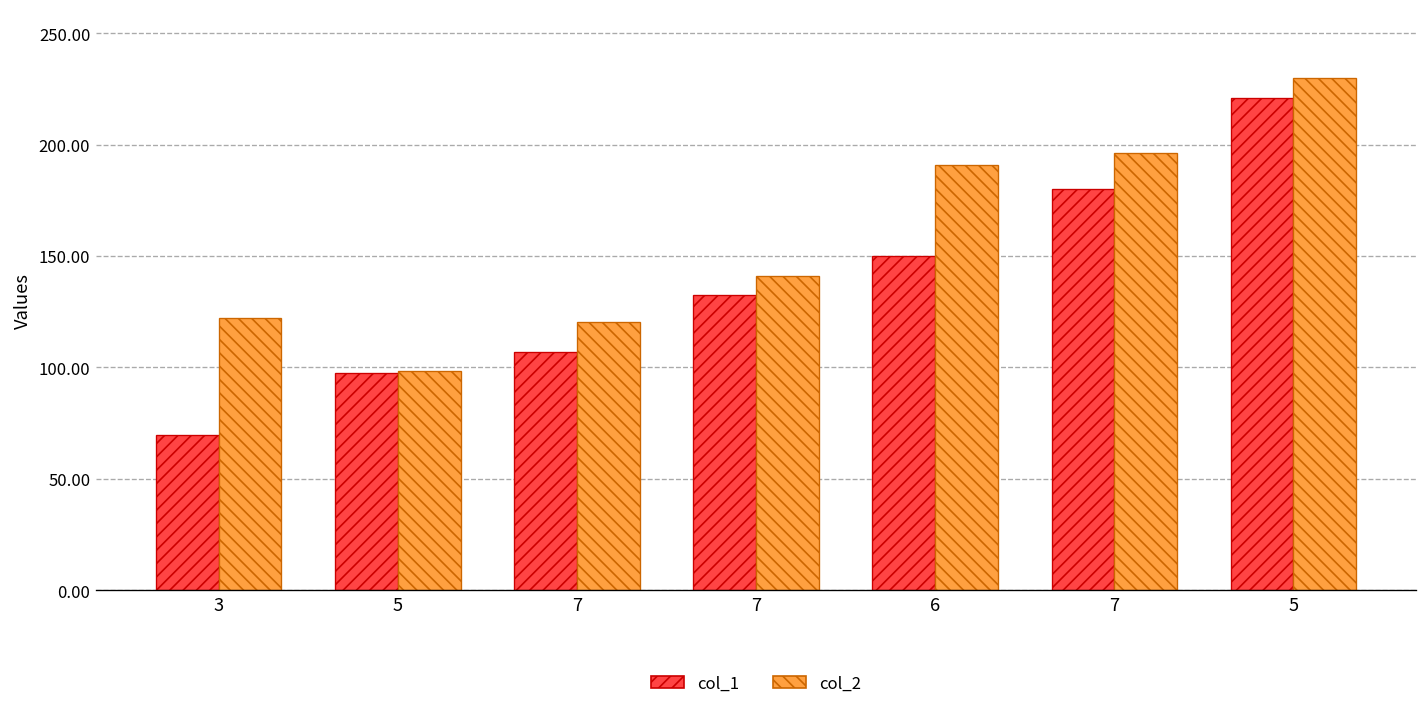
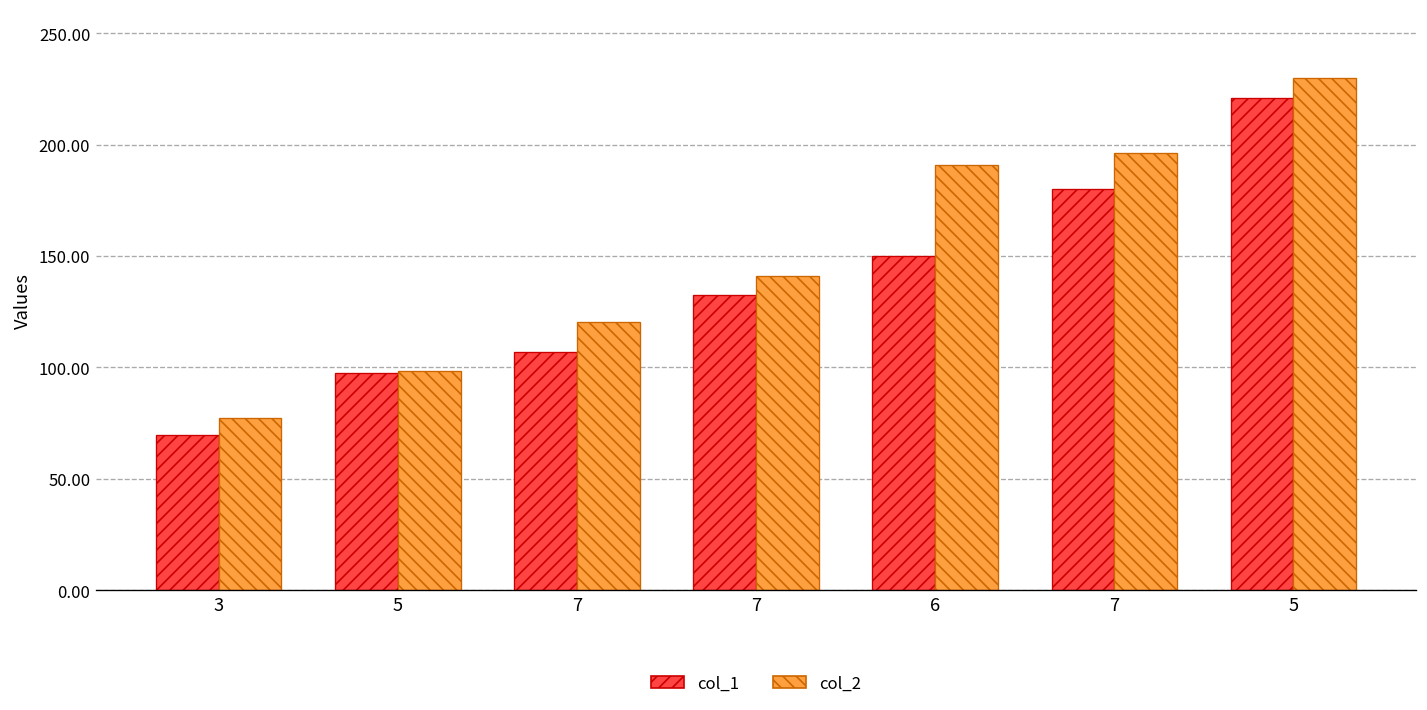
col_2, 3: 122 -> 77
